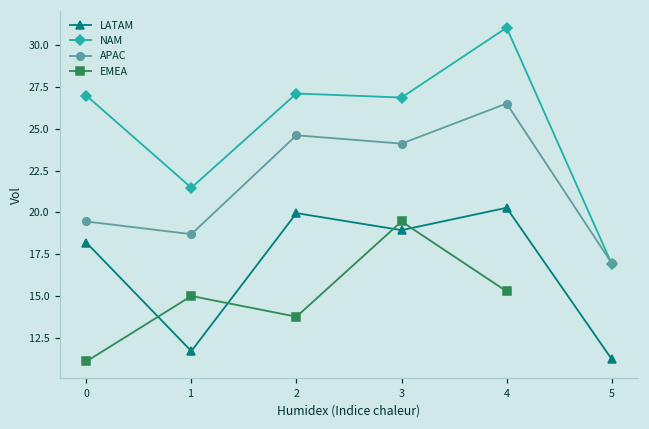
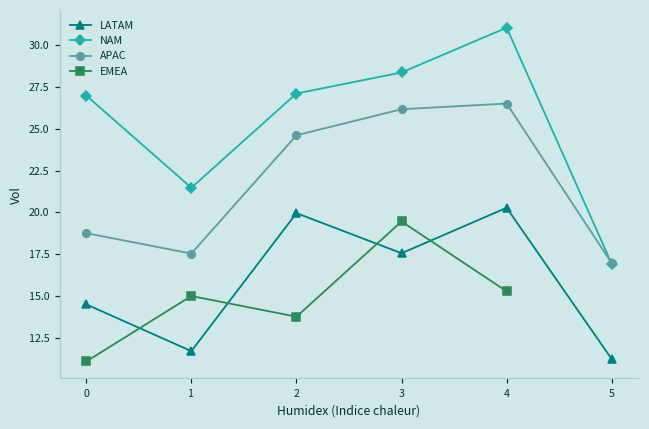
LATAM, 0: 18.2 -> 14.5
APAC, 0: 19.5 -> 18.8
APAC, 1: 18.7 -> 17.5
LATAM, 3: 18.9 -> 17.6
NAM, 3: 26.9 -> 28.4
APAC, 3: 24.1 -> 26.2
